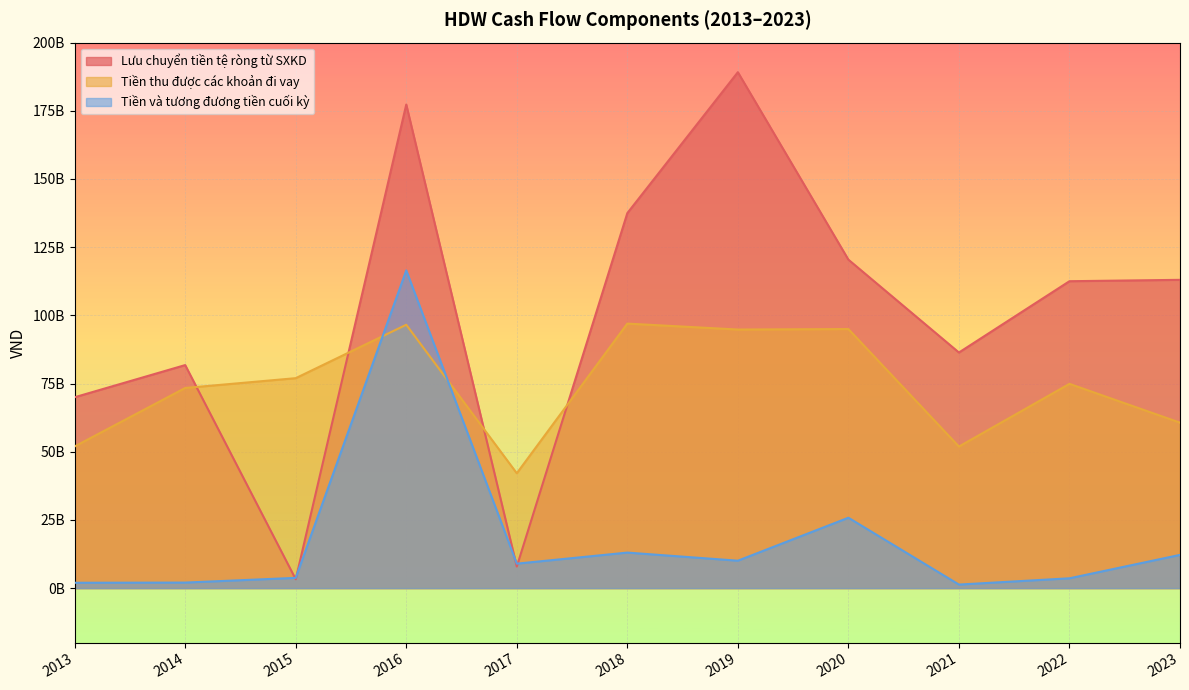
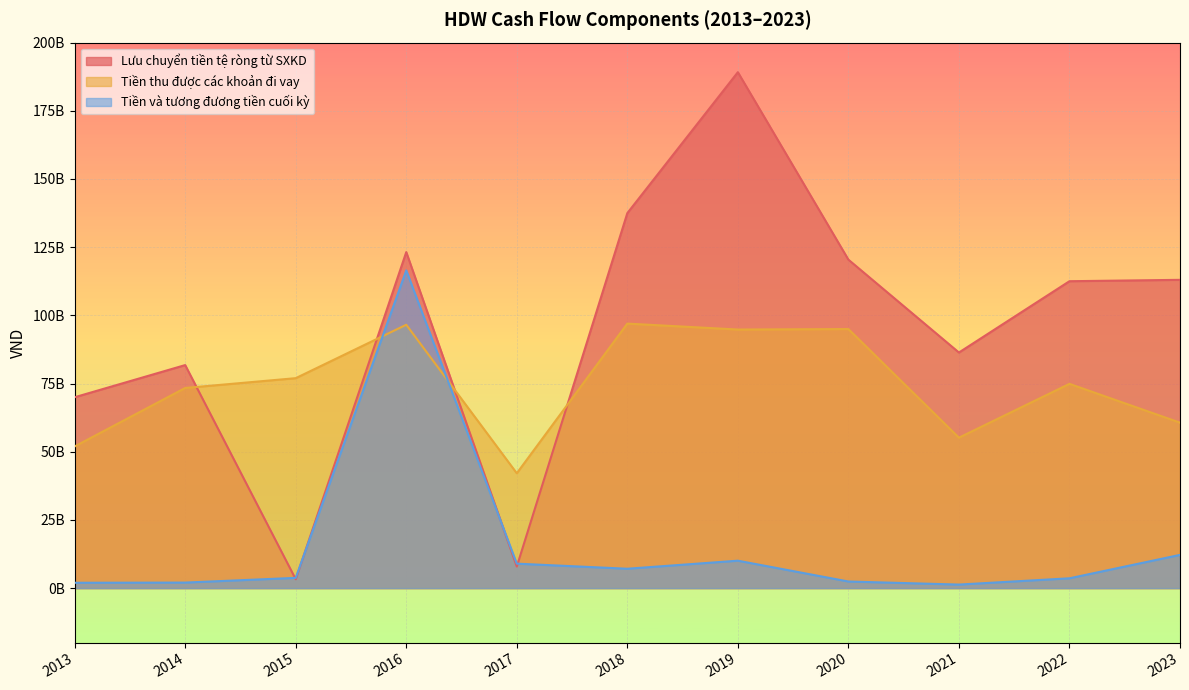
Lưu chuyển tiền tệ ròng từ SXKD, 2016: 177000000000 -> 123000000000
Tiền và tương đương tiền cuối kỳ, 2018: 13000000000 -> 7000000000
Tiền và tương đương tiền cuối kỳ, 2020: 26000000000 -> 2000000000
Tiền thu được các khoản đi vay, 2021: 52000000000 -> 55000000000
